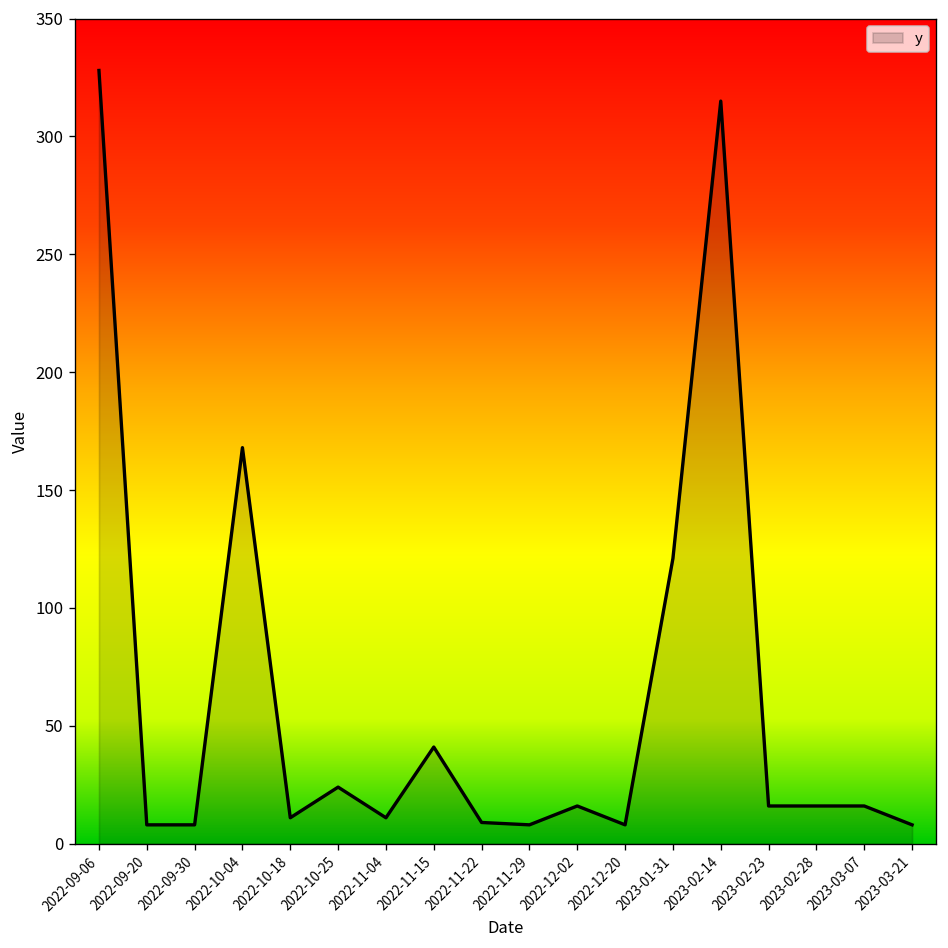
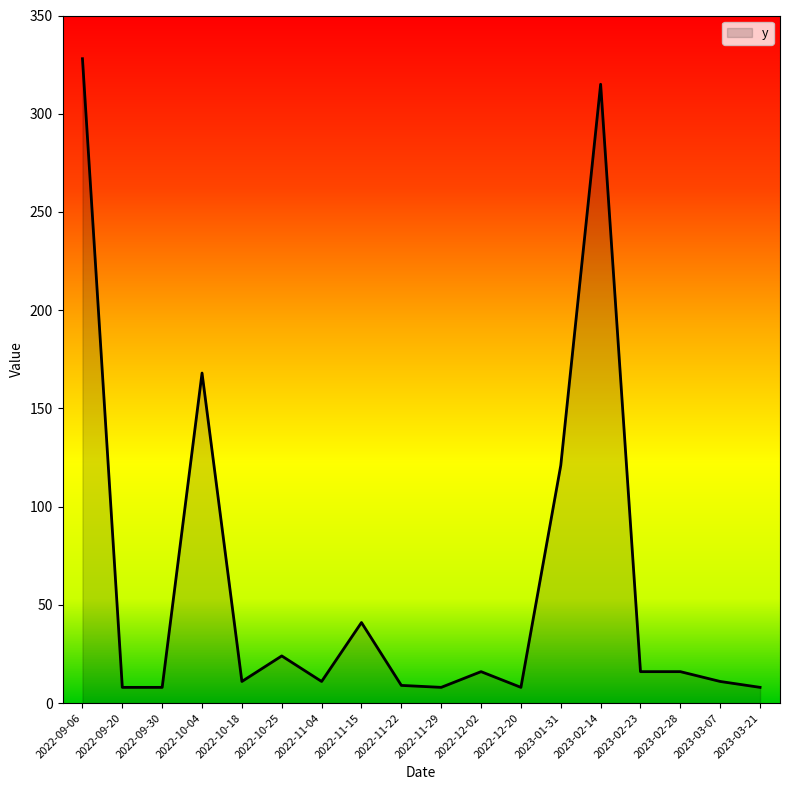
2023-03-07: 16 -> 11
